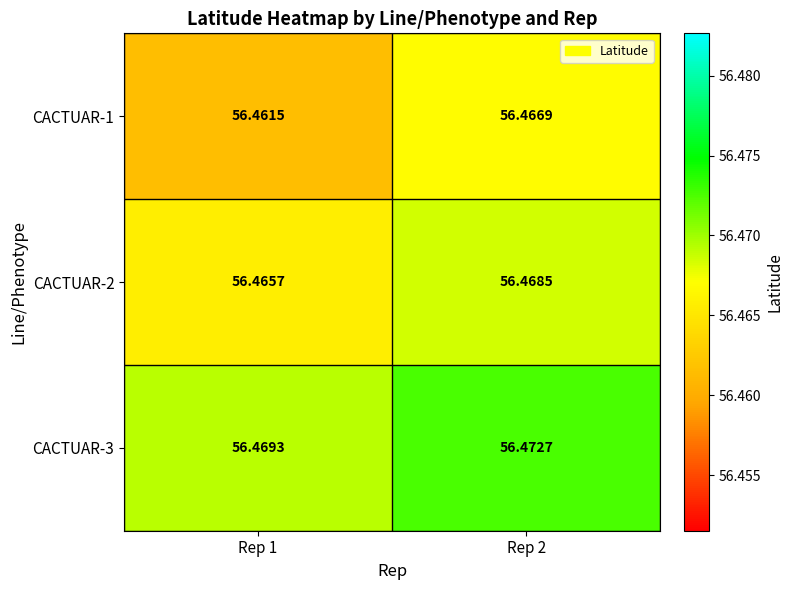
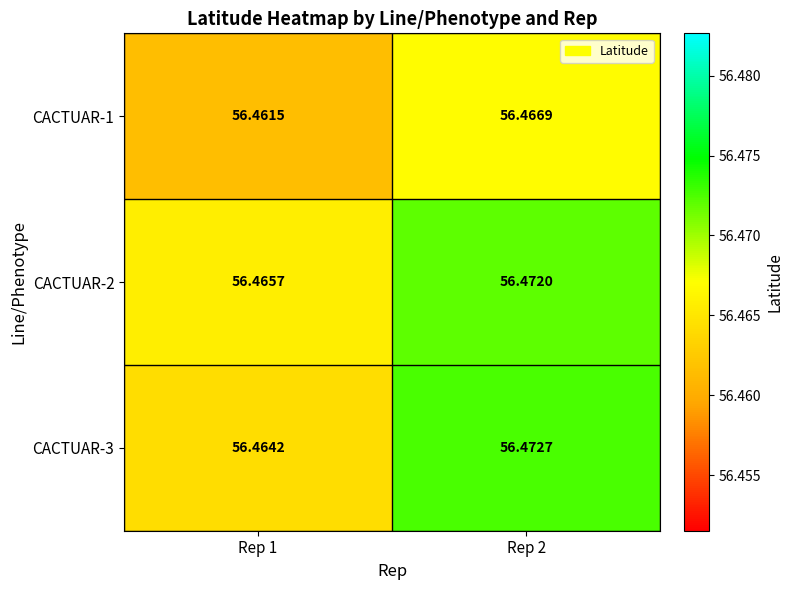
CACTUAR-2, Rep 2: 56.4685 -> 56.4720
CACTUAR-3, Rep 1: 56.4693 -> 56.4642
